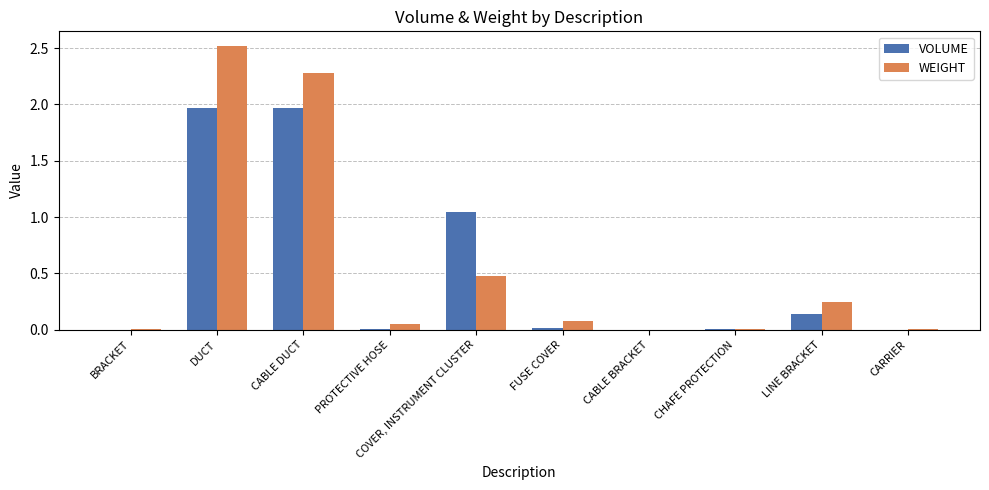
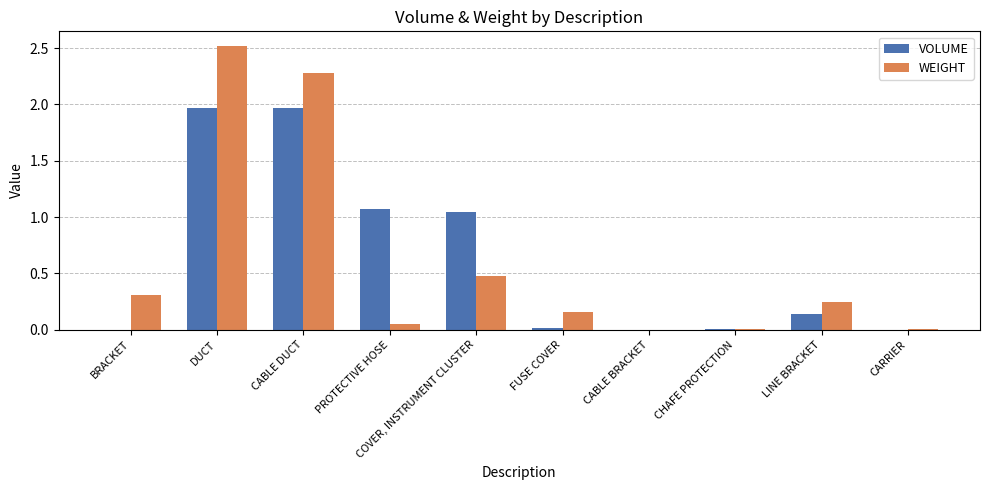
WEIGHT, BRACKET: 0.00 -> 0.31
VOLUME, PROTECTIVE HOSE: 0.01 -> 1.07
WEIGHT, FUSE COVER: 0.08 -> 0.16
